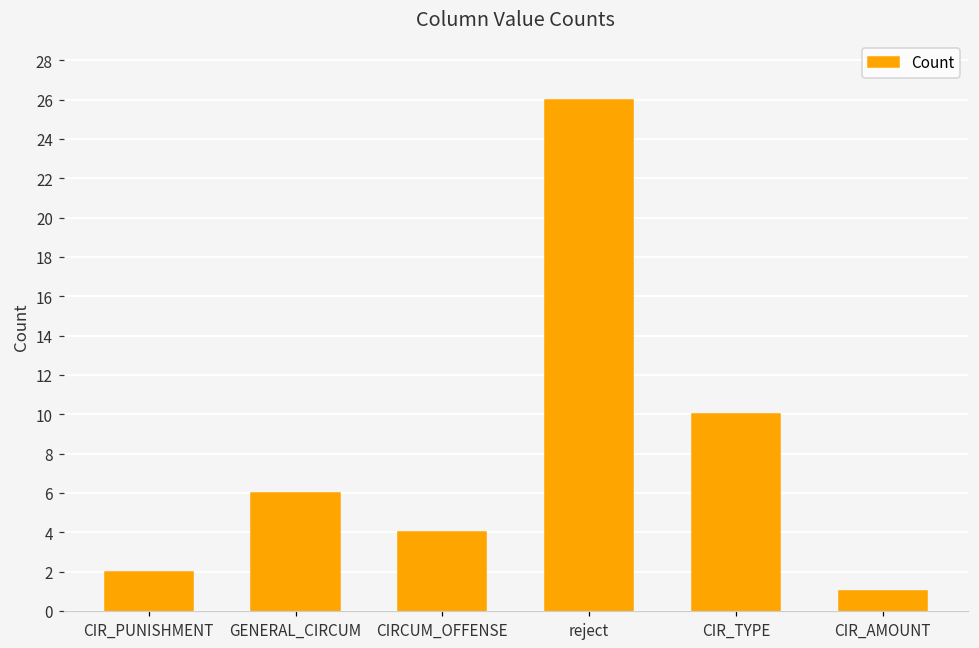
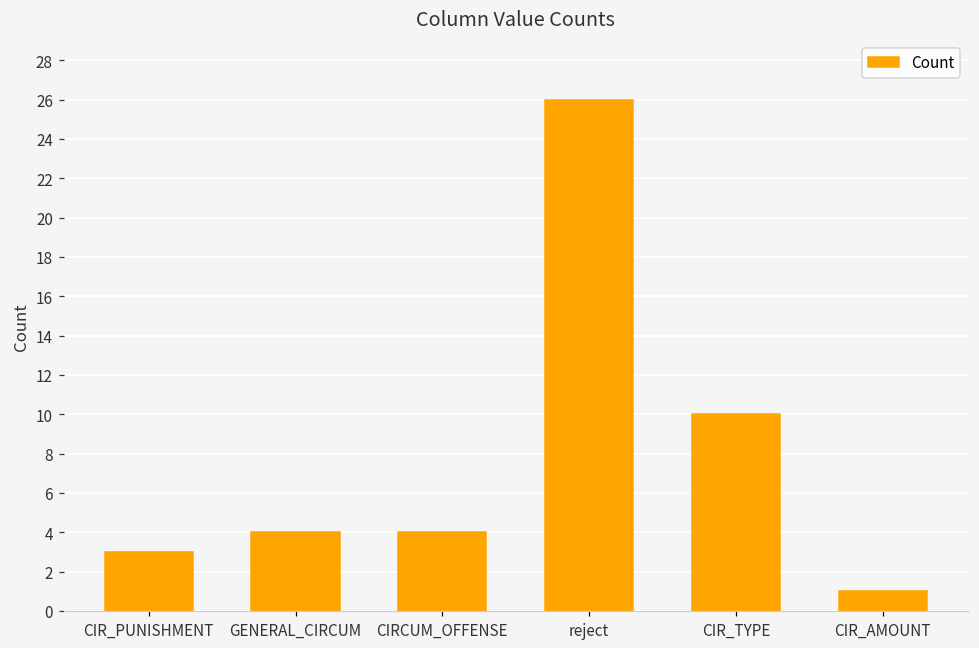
CIR_PUNISHMENT: 2 -> 3
GENERAL_CIRCUM: 6 -> 4
